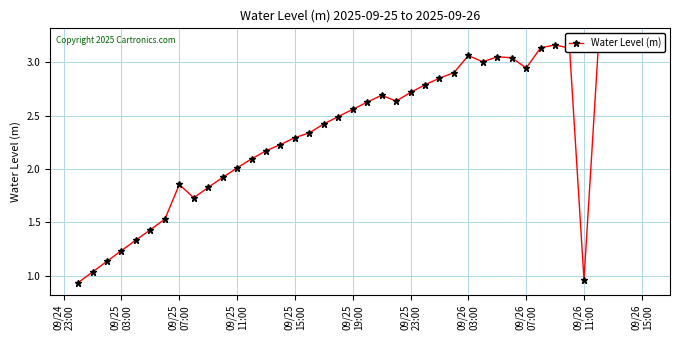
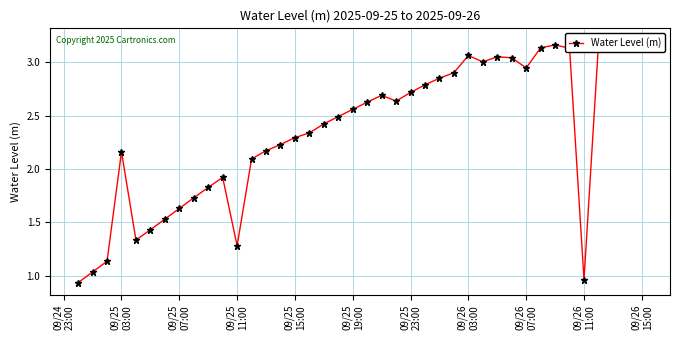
09/25 03:00: 1.24 -> 2.16
09/25 07:00: 1.86 -> 1.63
09/25 11:00: 2.01 -> 1.28
